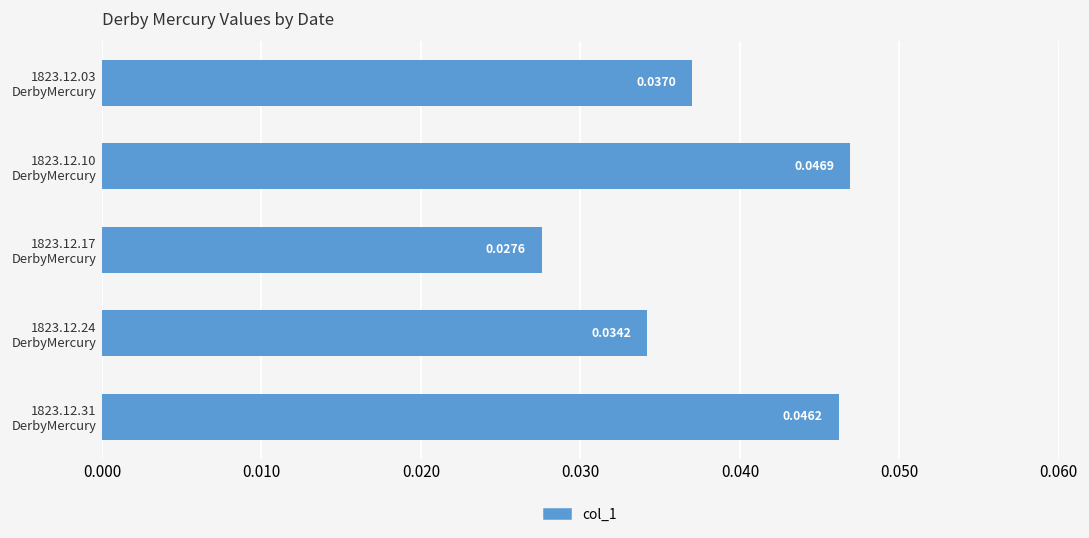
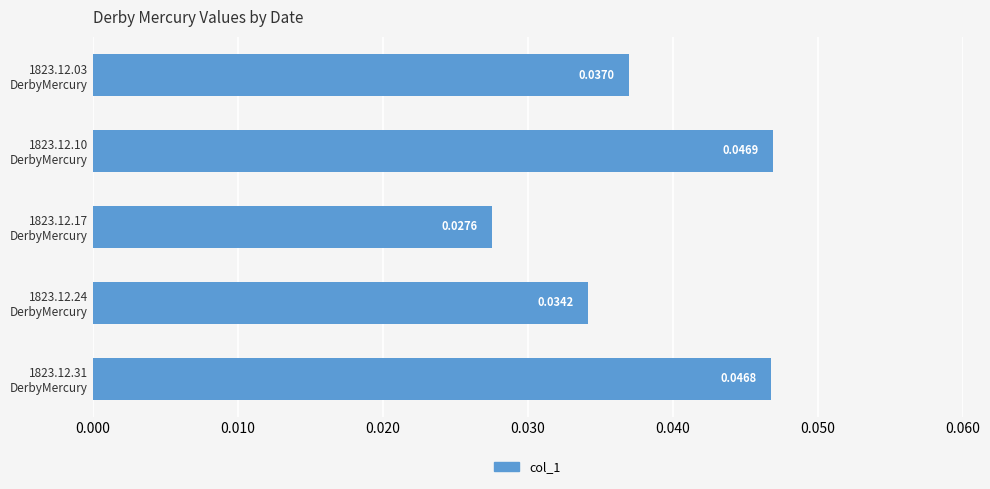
1823.12.31 DerbyMercury: 0.0462 -> 0.0468
